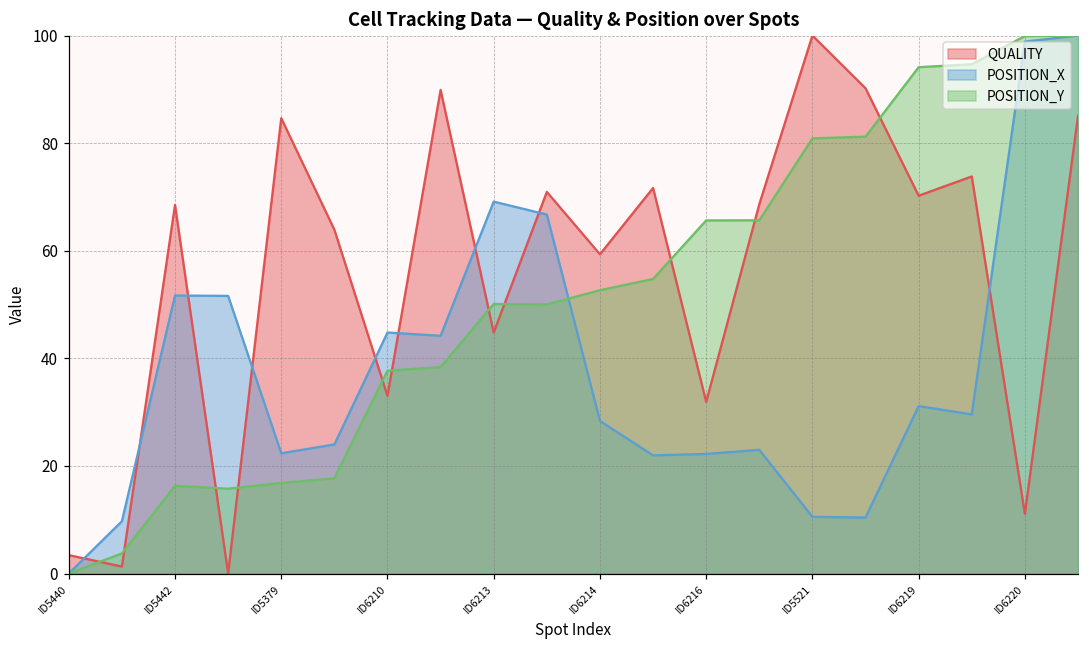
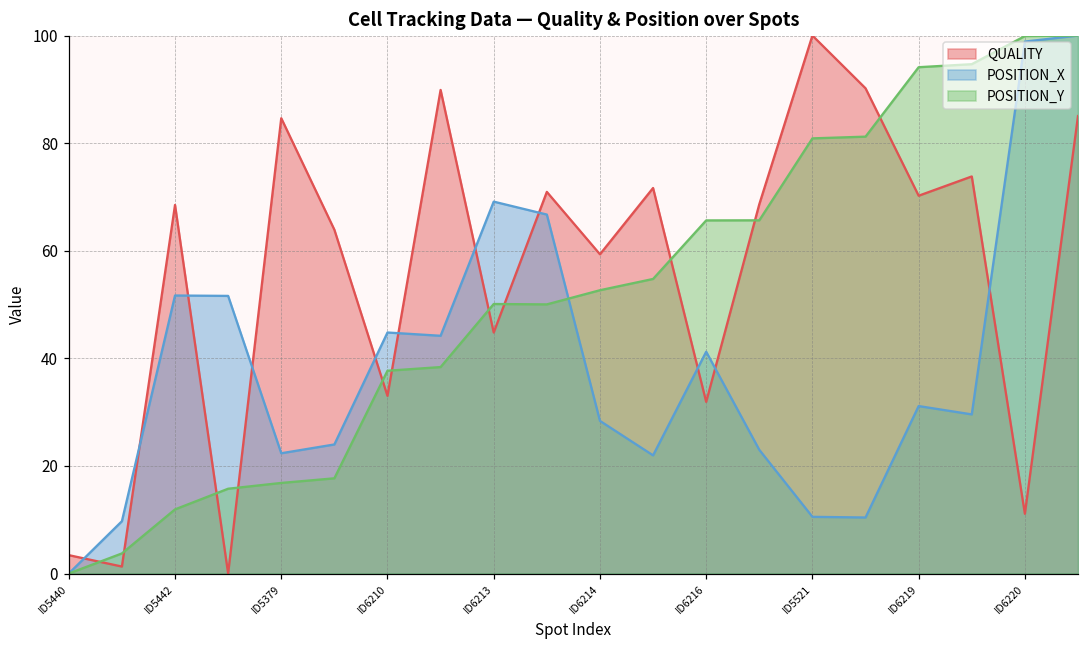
POSITION_Y, ID5442: 16 -> 12
POSITION_X, ID6216: 22 -> 41
